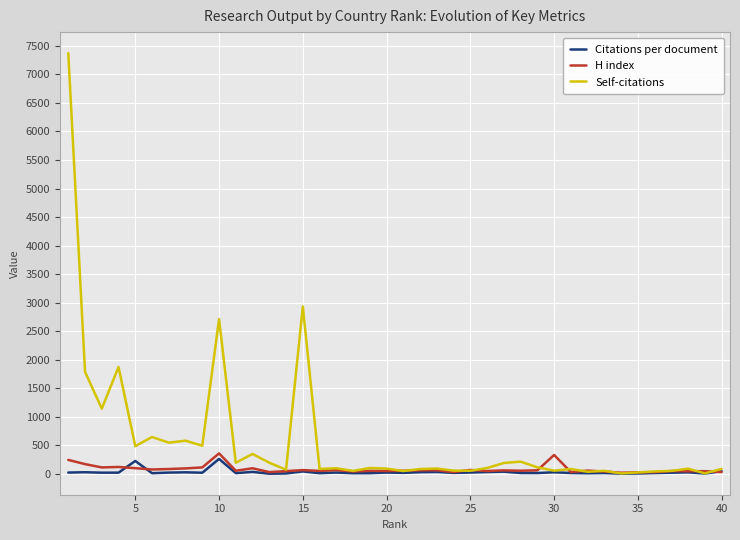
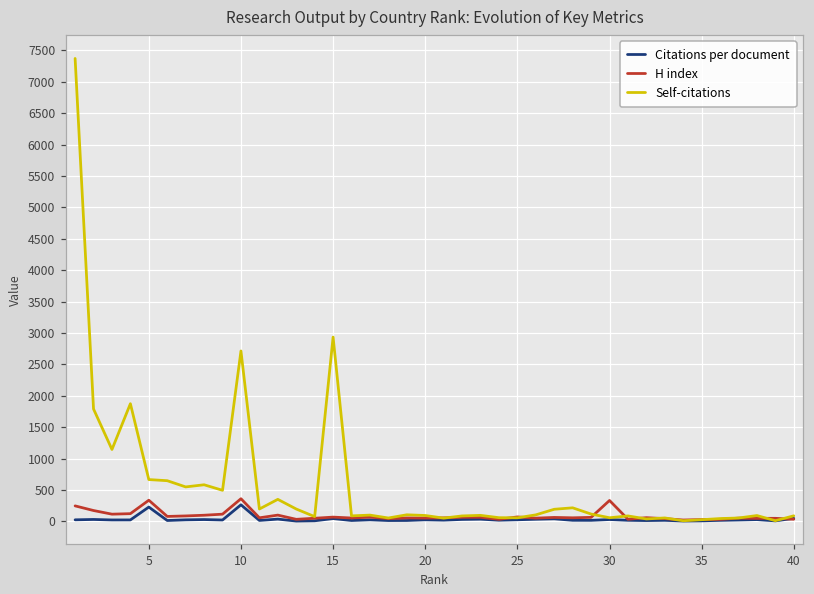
H index, 5: 100 -> 300
Self-citations, 5: 500 -> 700
